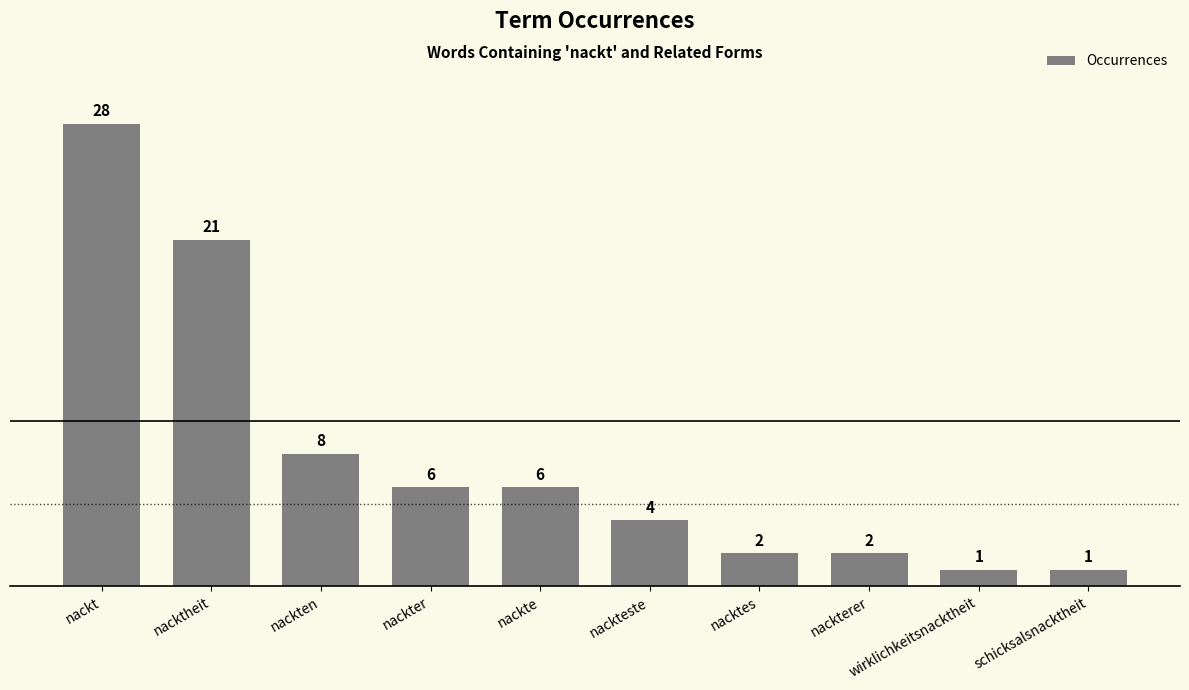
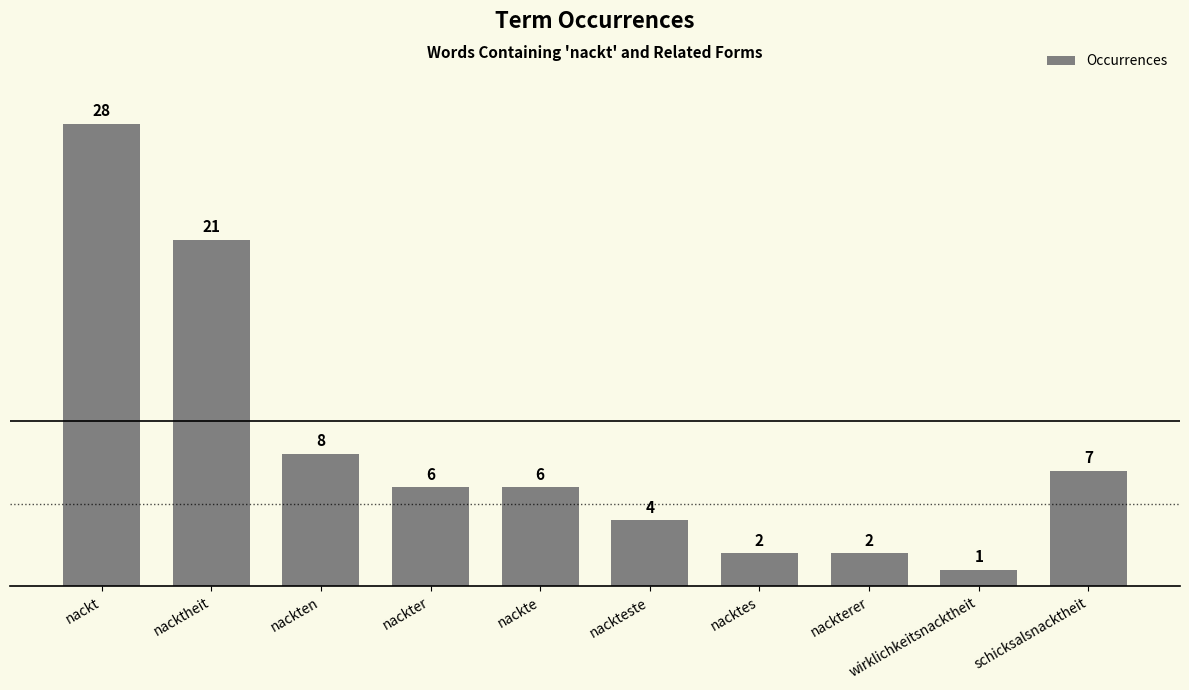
schicksalsnacktheit: 1 -> 7
